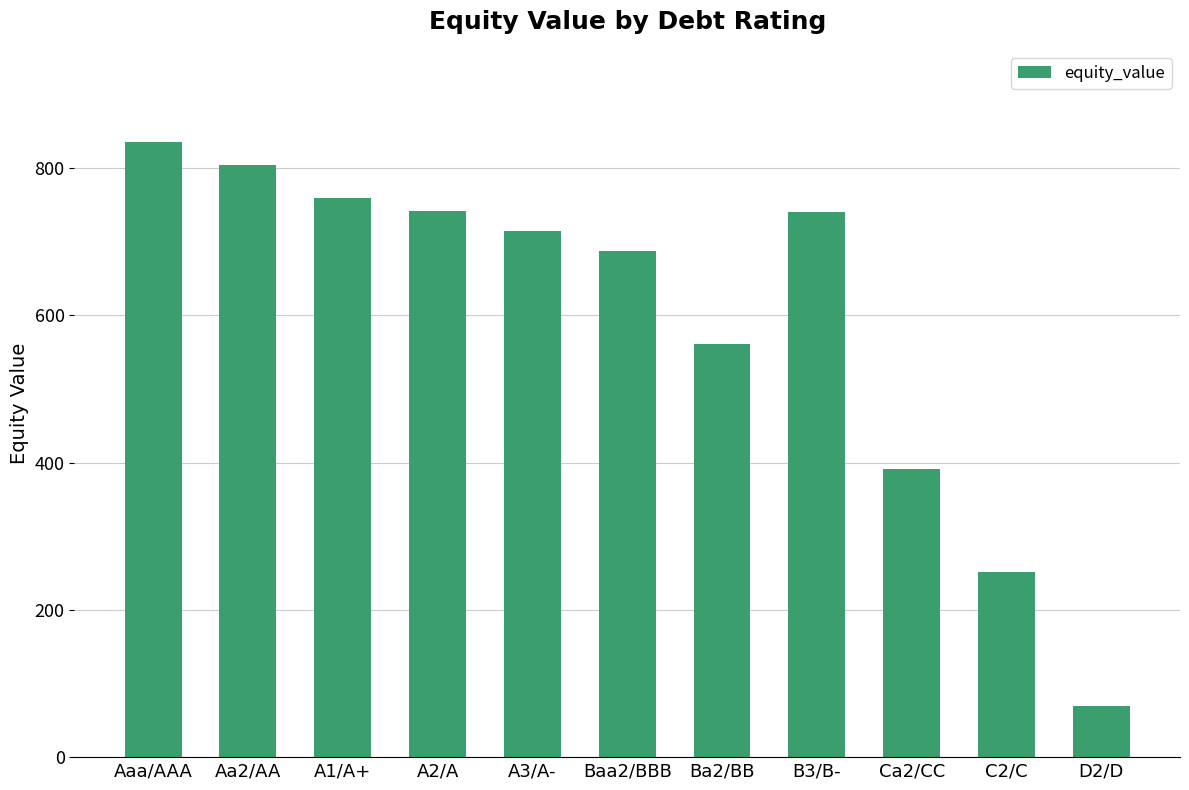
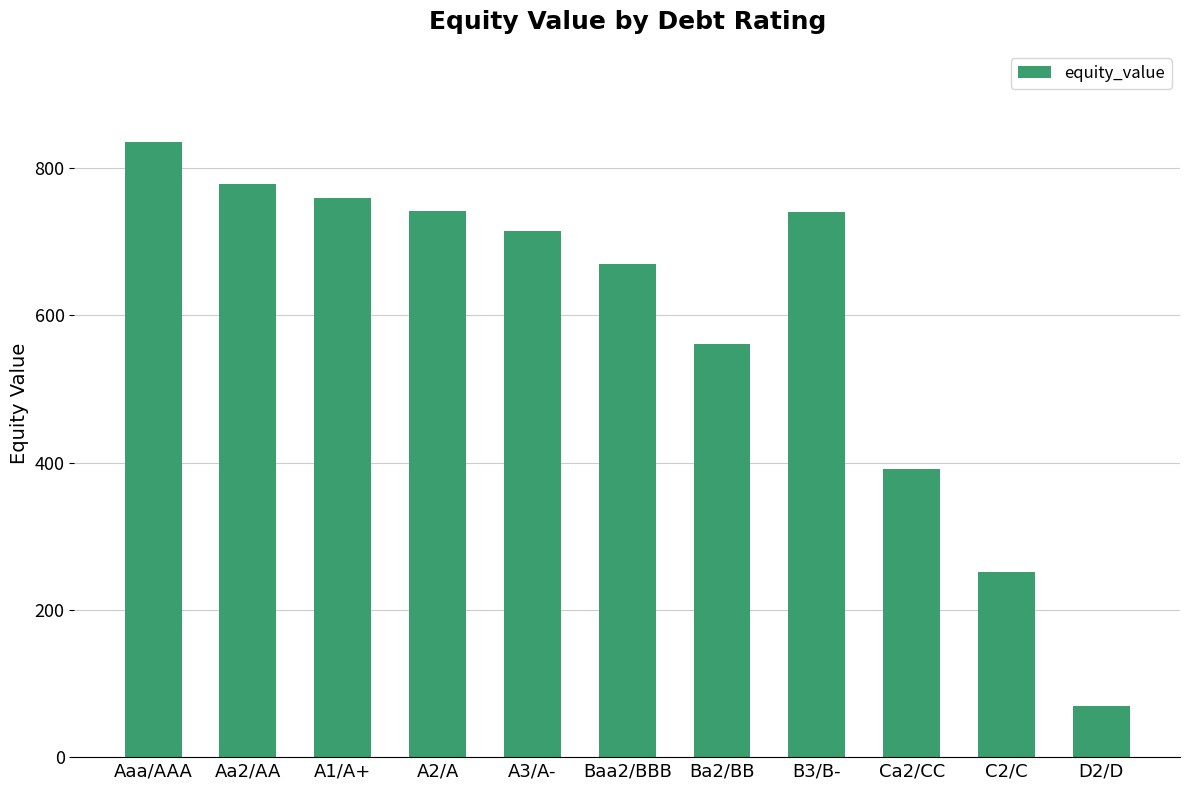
Aa2/AA: 800 -> 780
Baa2/BBB: 690 -> 670
